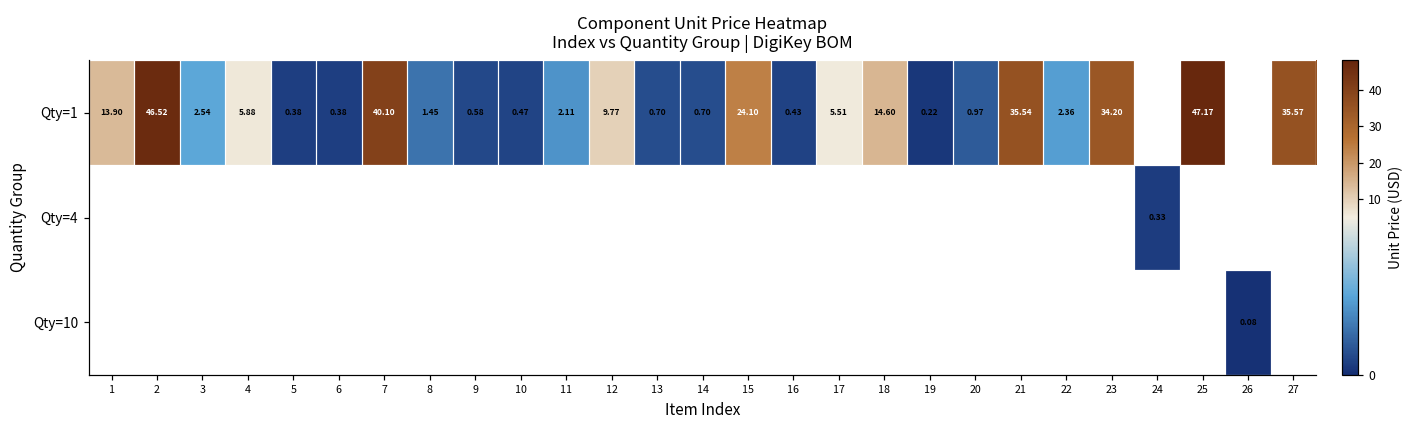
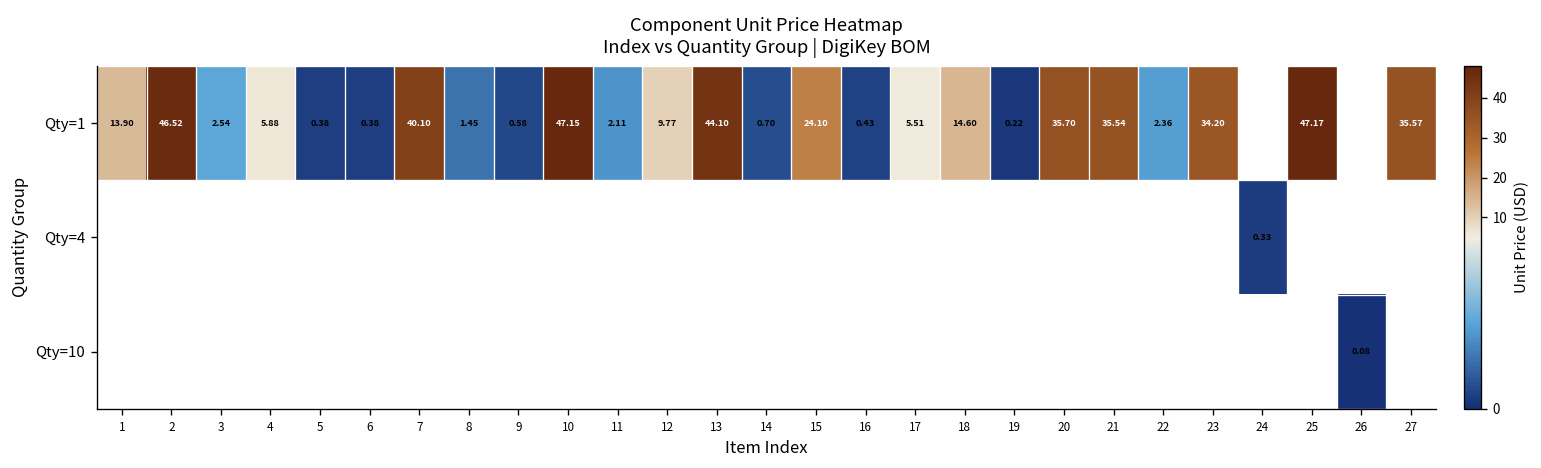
Qty=1, 10: 0.47 -> 47.15
Qty=1, 13: 0.70 -> 44.10
Qty=1, 20: 0.97 -> 35.70
